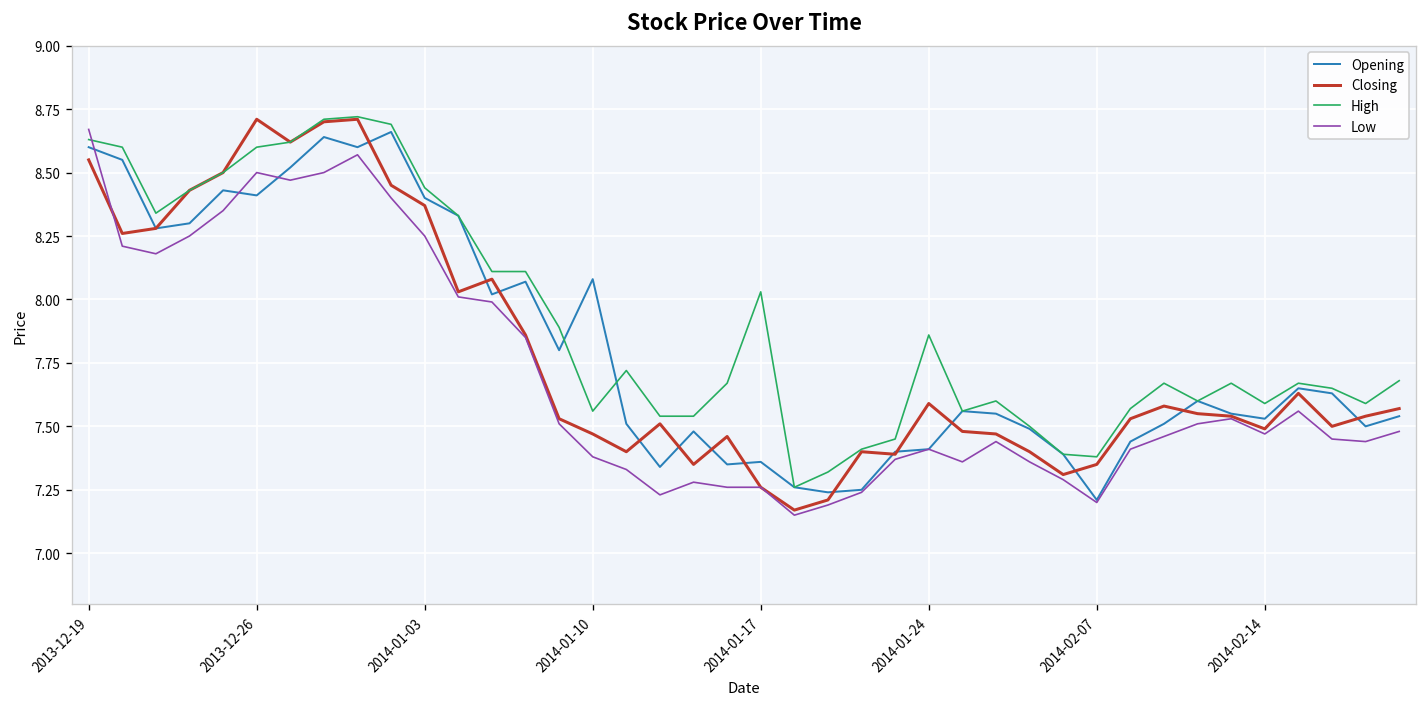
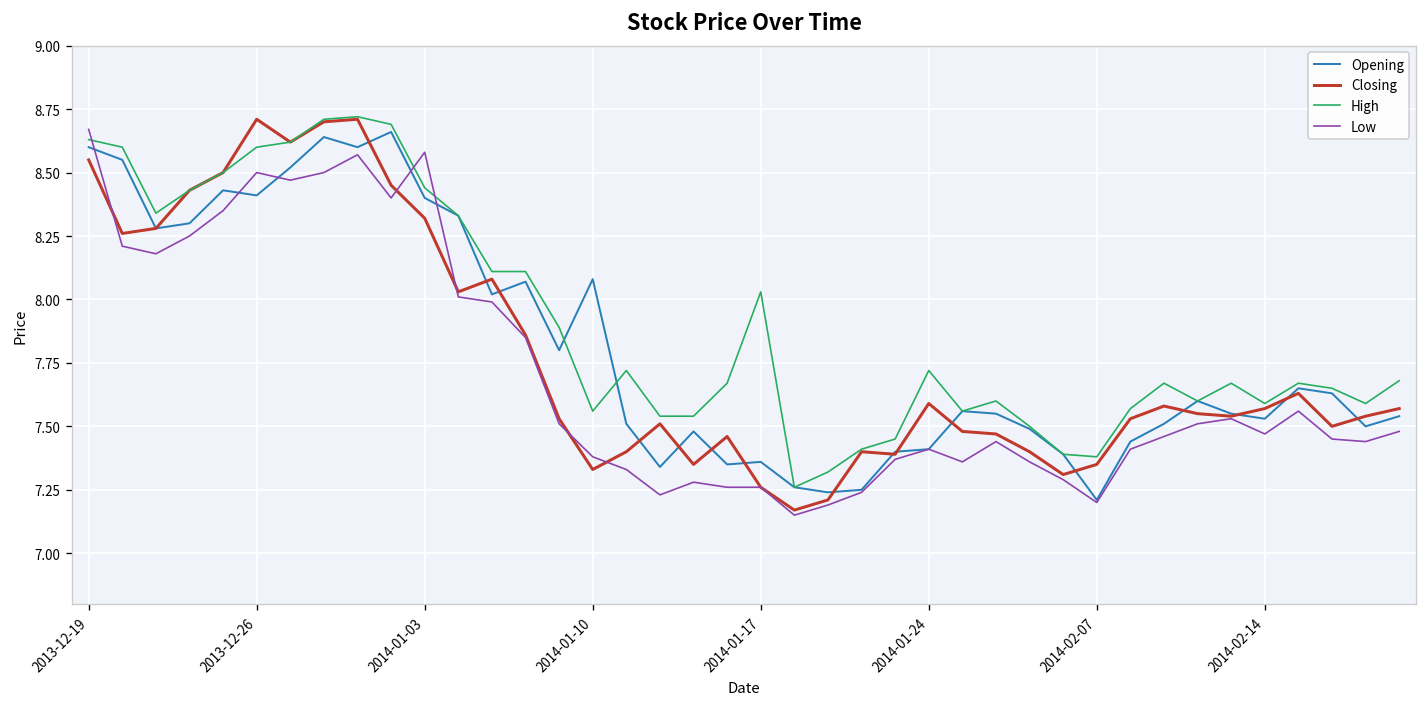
Closing, 2014-01-03: 8.37 -> 8.32
Low, 2014-01-03: 8.25 -> 8.58
Closing, 2014-01-10: 7.47 -> 7.33
High, 2014-01-24: 7.86 -> 7.72
Closing, 2014-02-14: 7.49 -> 7.57
